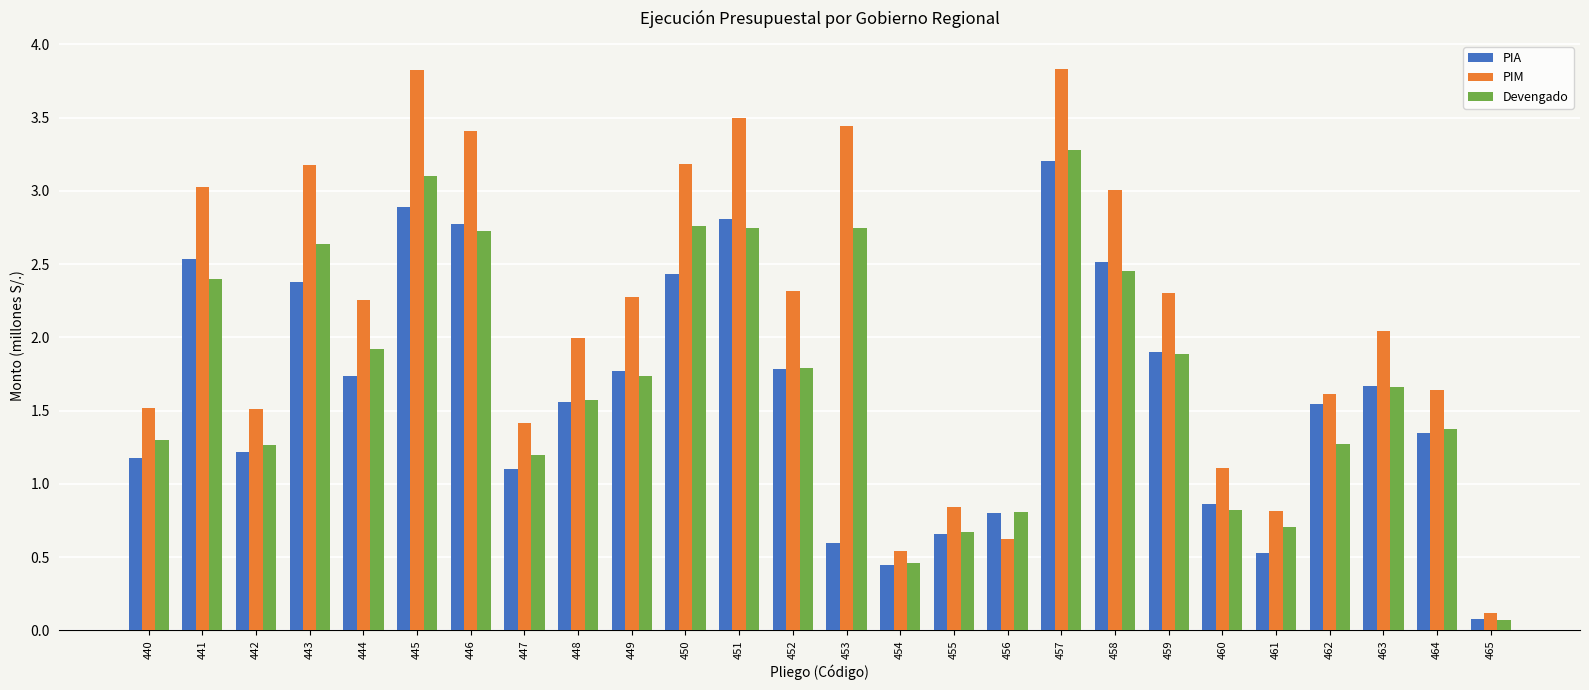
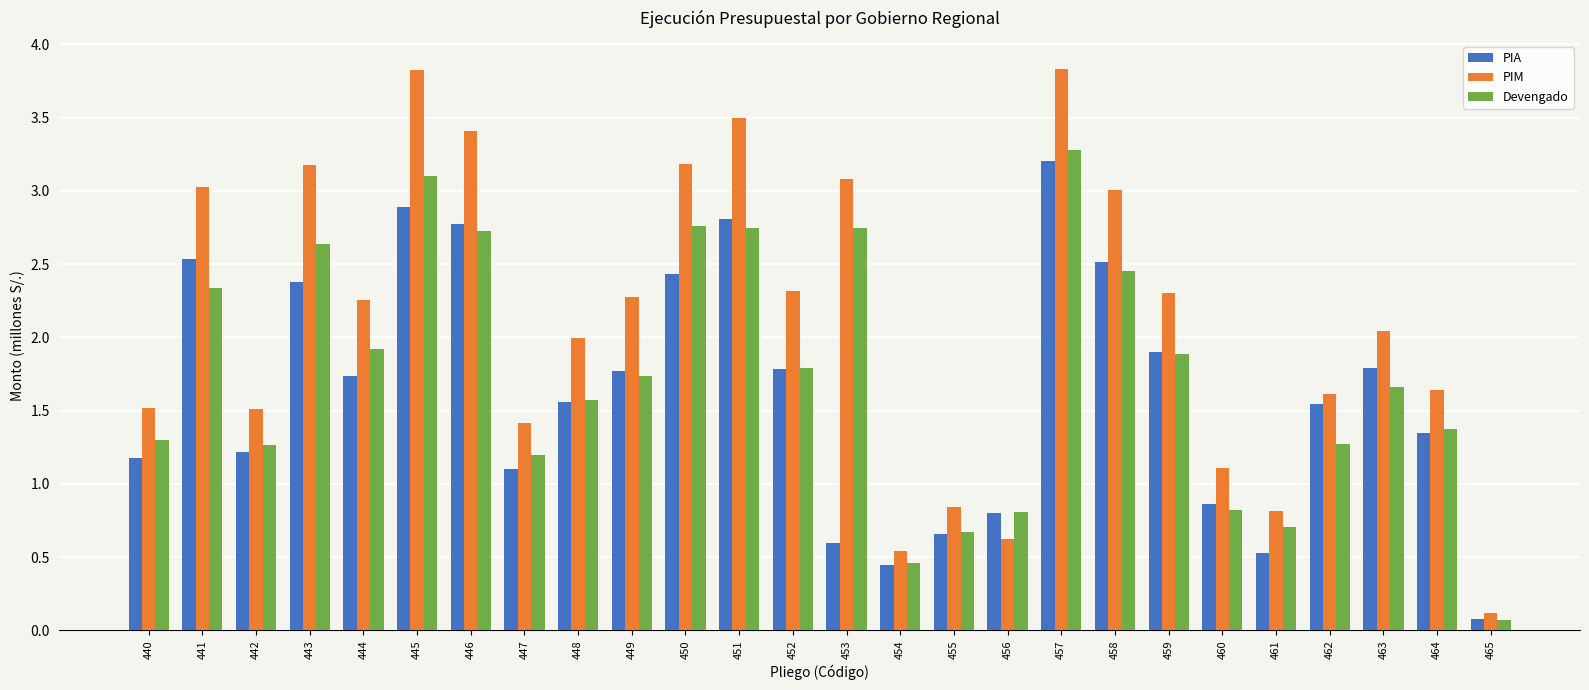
Devengado, 441: 2.40 -> 2.34
PIM, 453: 3.45 -> 3.08
PIA, 463: 1.67 -> 1.79
